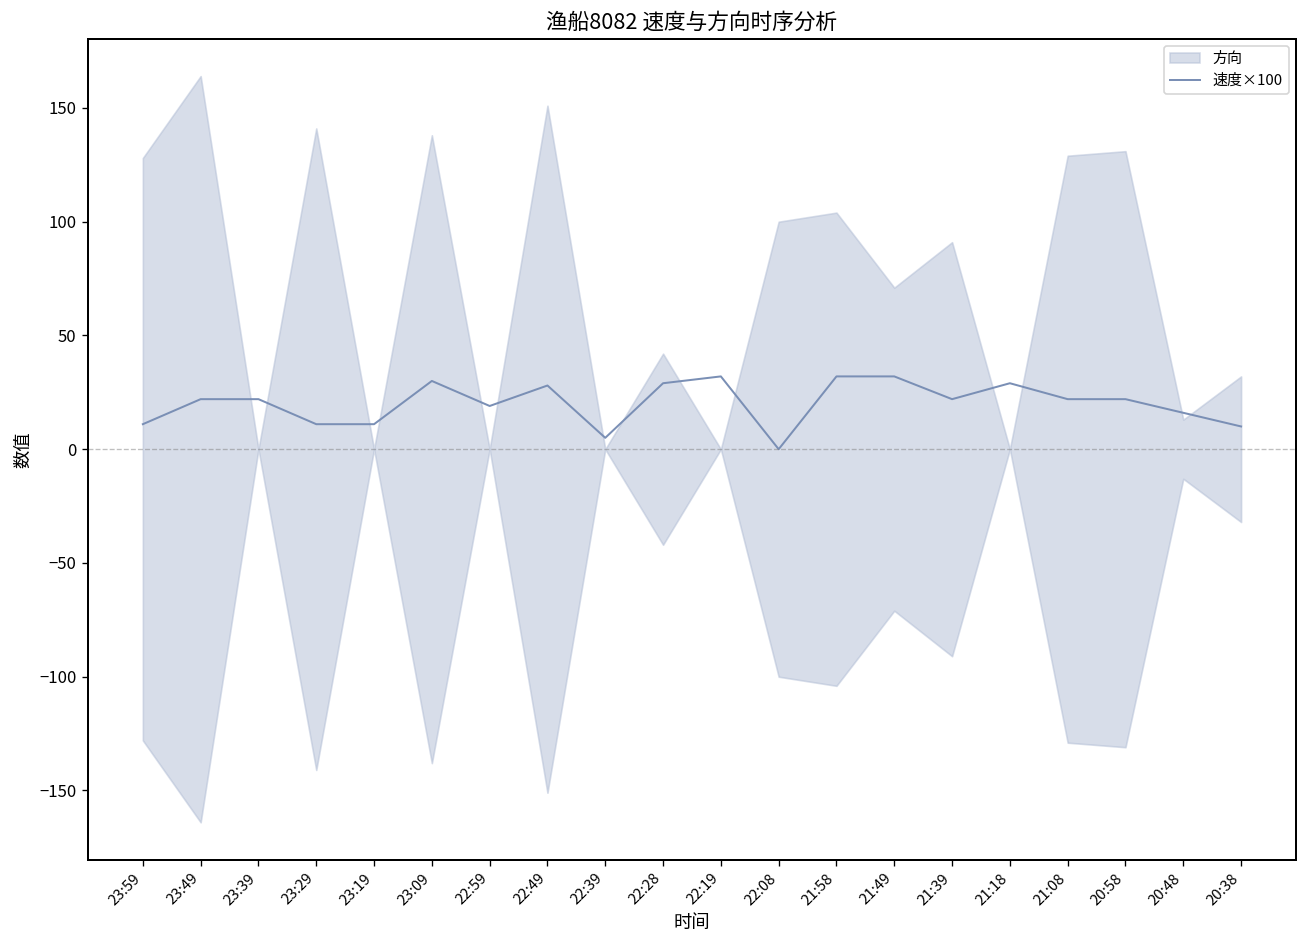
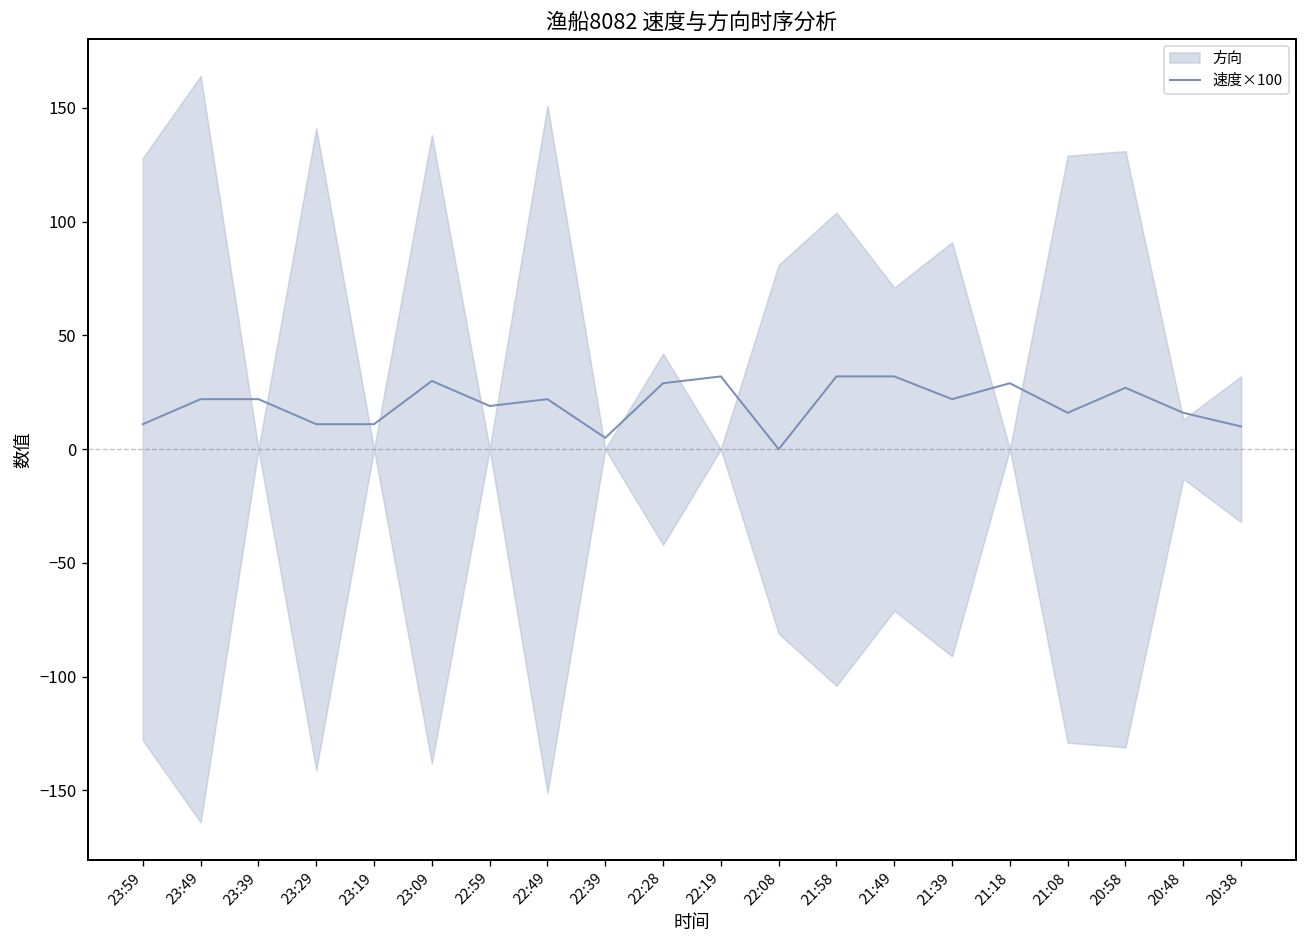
速度×100, 22:49: 28 -> 22
方向, 22:08: 100 -> 81
速度×100, 21:08: 22 -> 16
速度×100, 20:58: 22 -> 27
